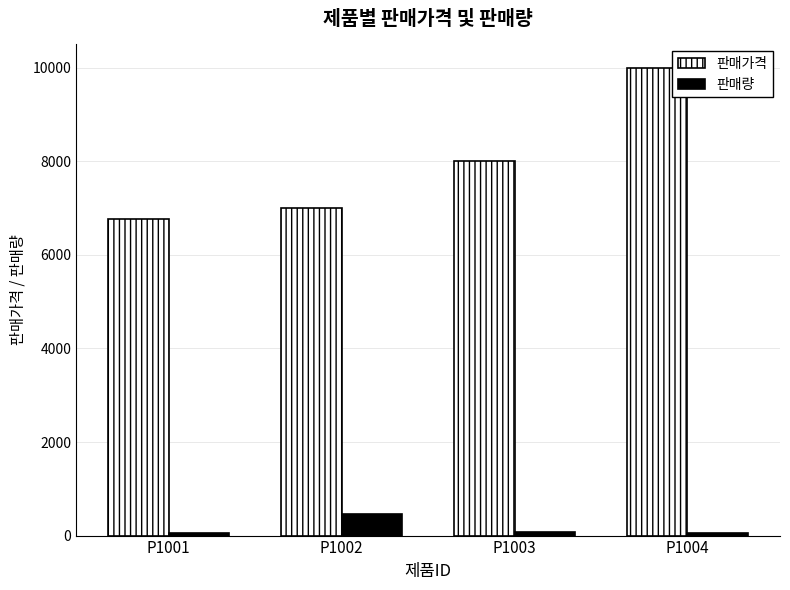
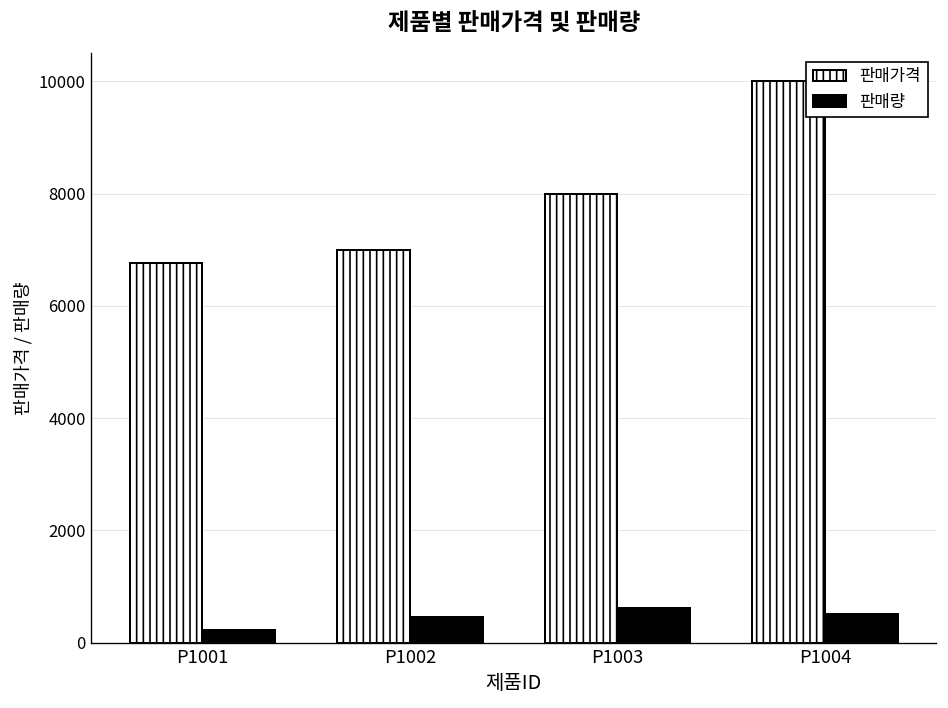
판매량, P1001: 100 -> 200
판매량, P1003: 100 -> 600
판매량, P1004: 0 -> 500
